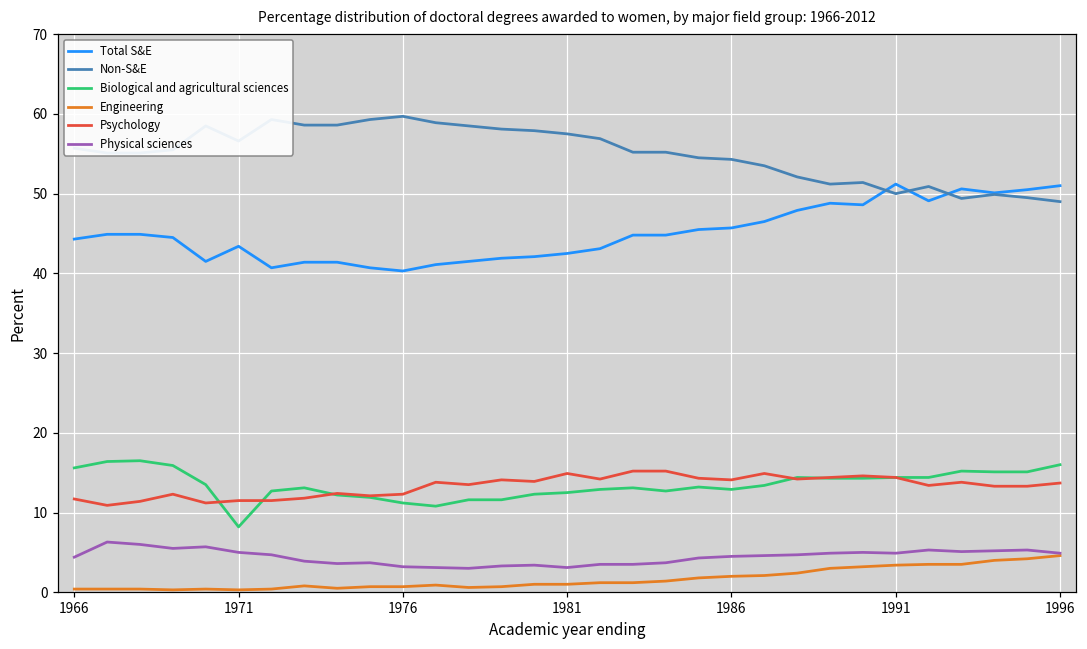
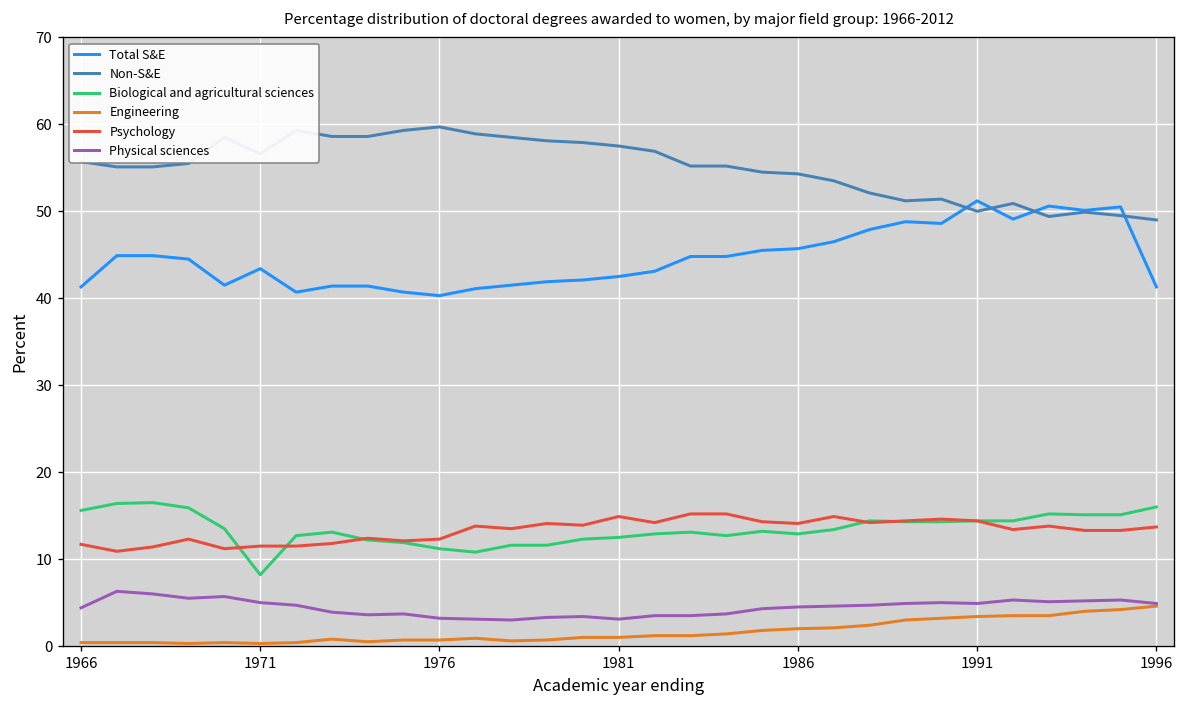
Total S&E, 1966: 44 -> 41
Total S&E, 1996: 51 -> 41
